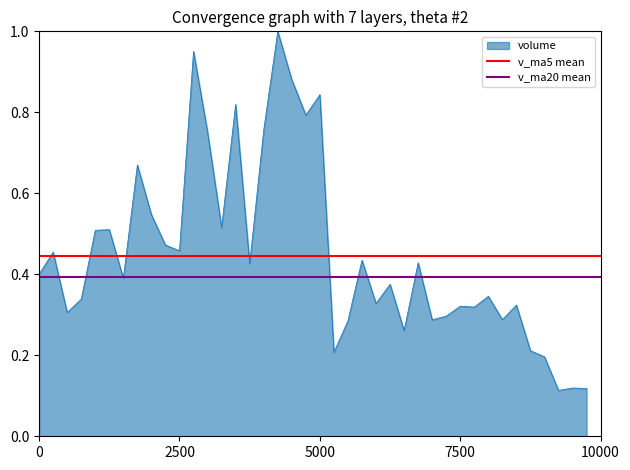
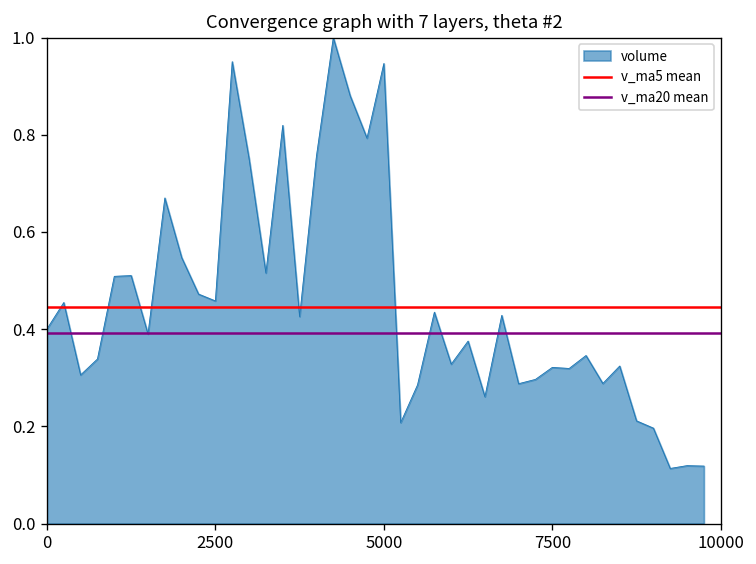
5000: 0.84 -> 0.95
